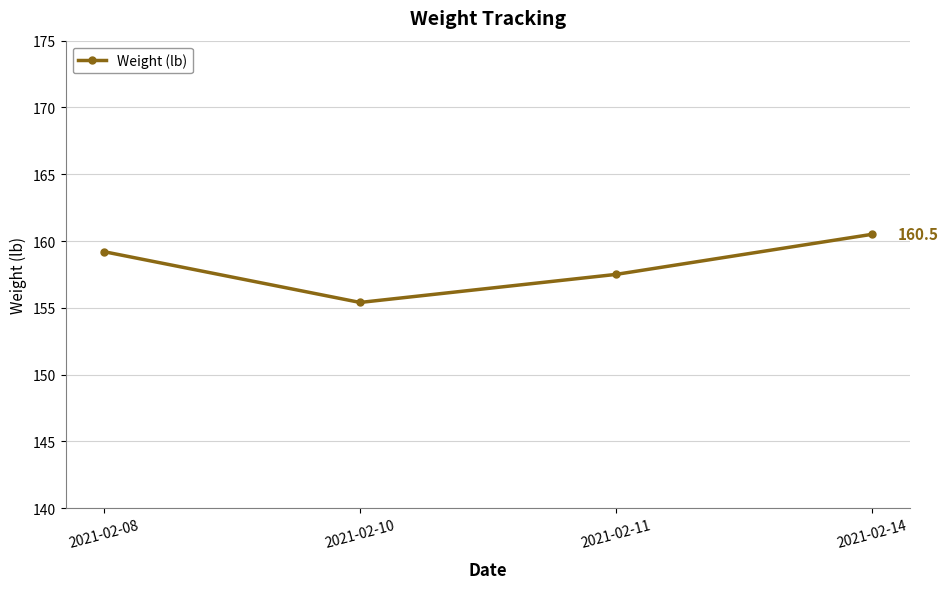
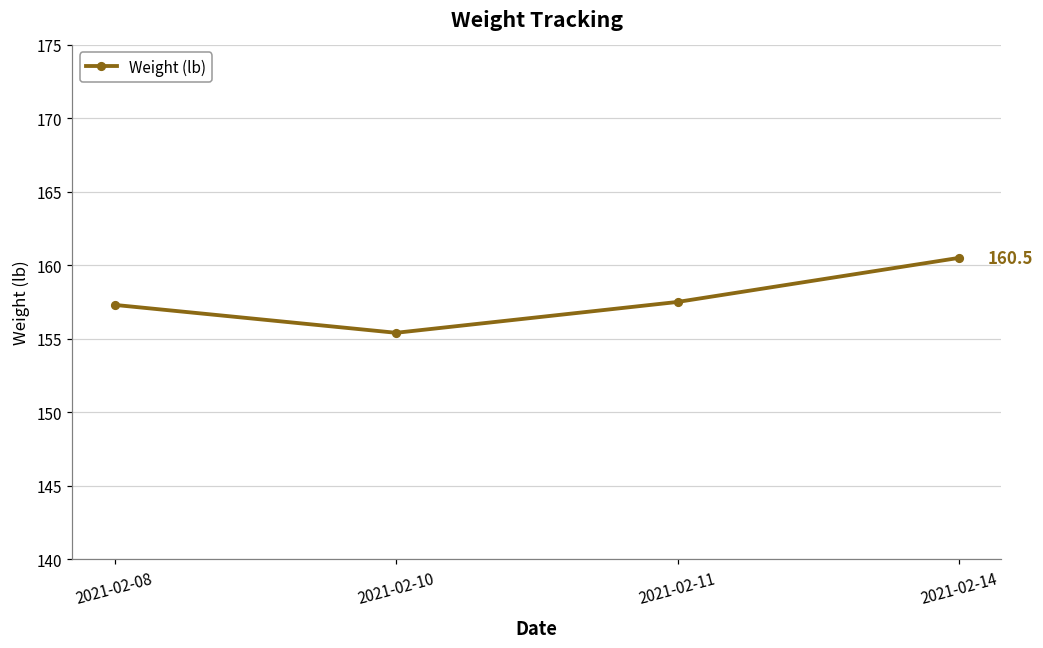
2021-02-08: 159.2 -> 157.3
